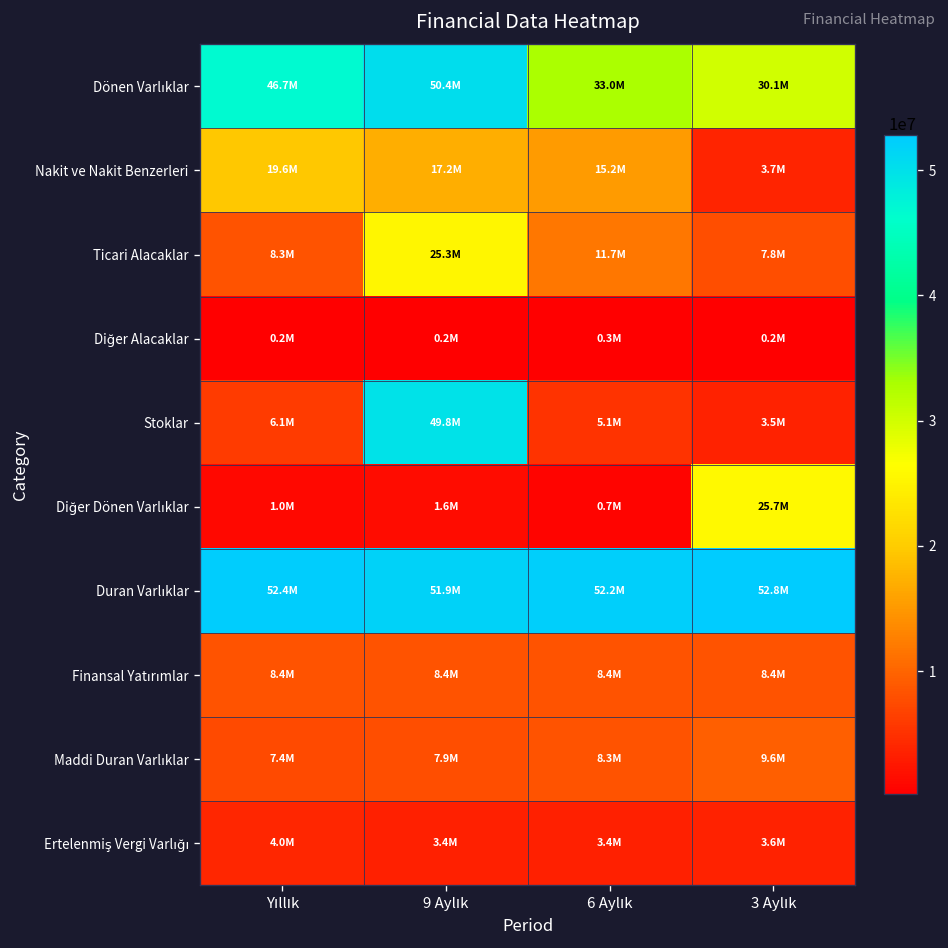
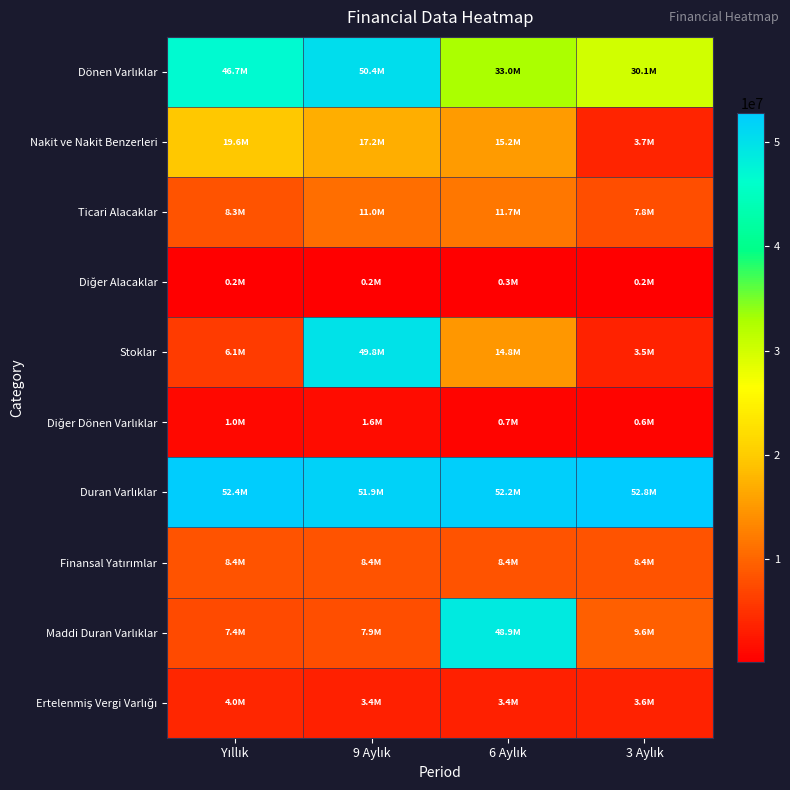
Ticari Alacaklar, 9 Aylık: 25.3M -> 11.0M
Stoklar, 6 Aylık: 5.1M -> 14.8M
Diğer Dönen Varlıklar, 3 Aylık: 25.7M -> 0.6M
Maddi Duran Varlıklar, 6 Aylık: 8.3M -> 48.9M
